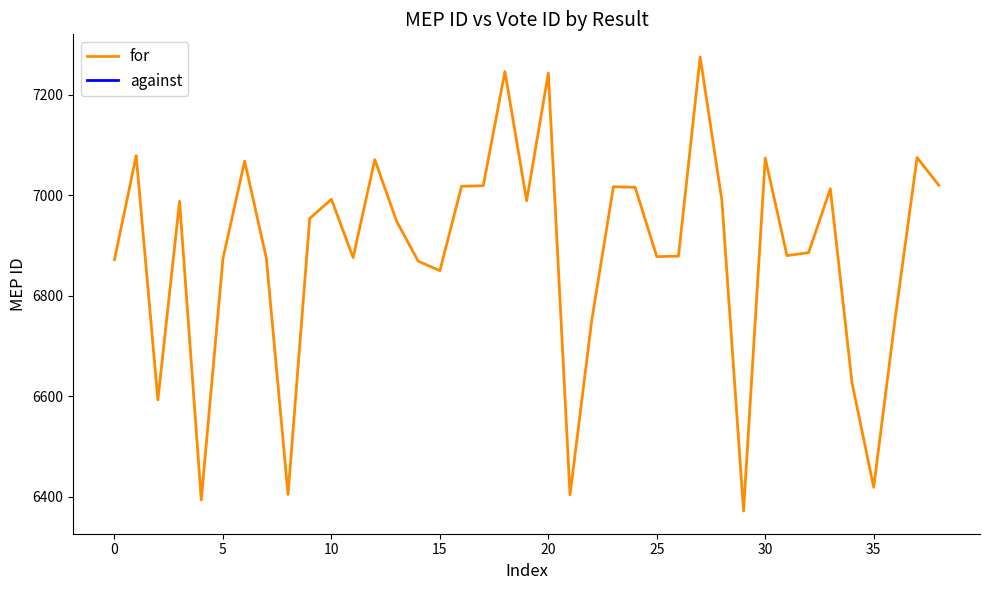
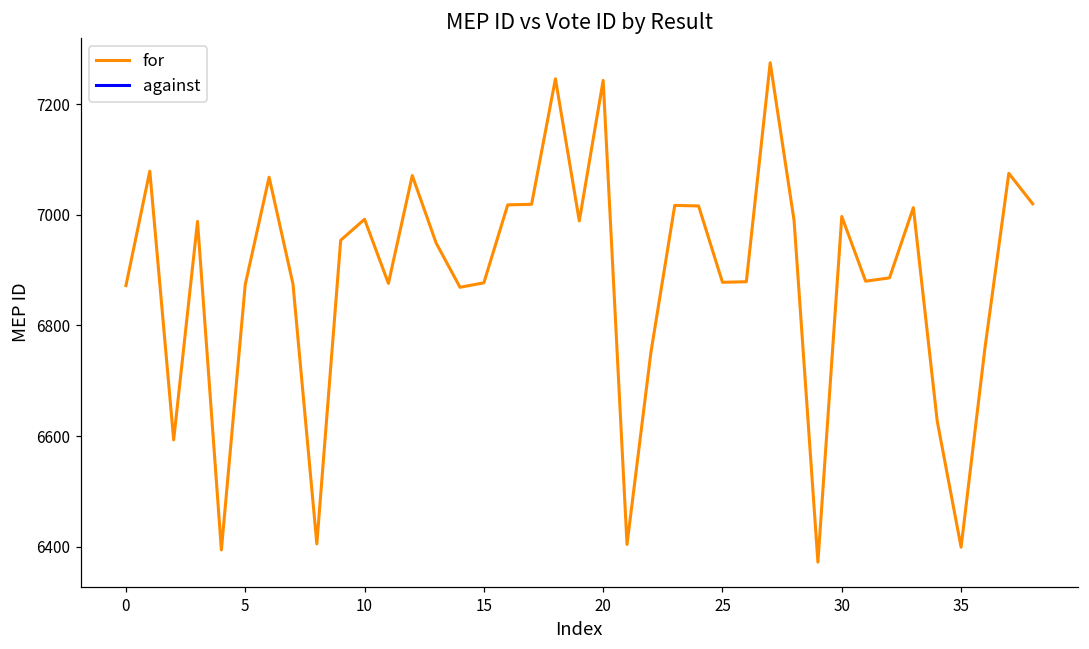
for, 15: 6850 -> 6880
for, 30: 7070 -> 7000
for, 35: 6420 -> 6400
